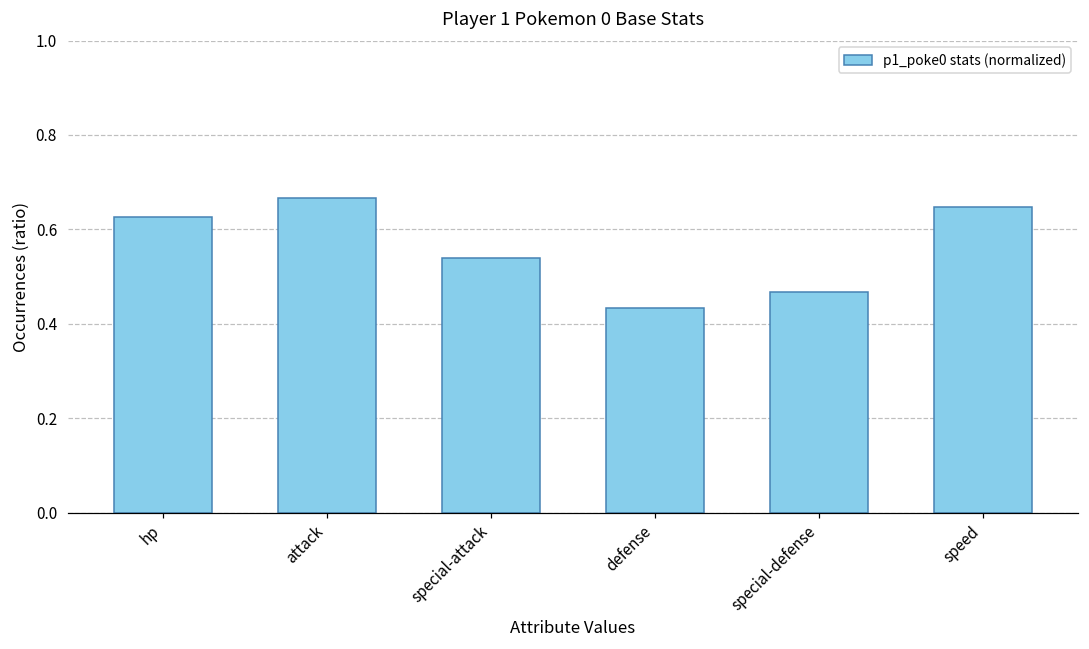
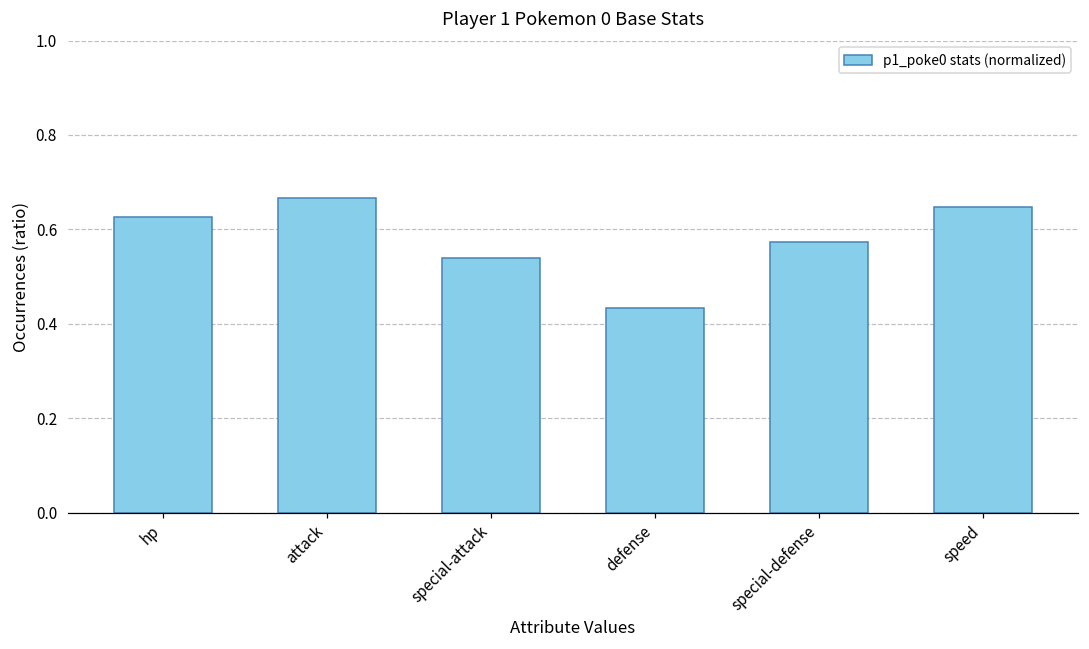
special-defense: 0.47 -> 0.57
